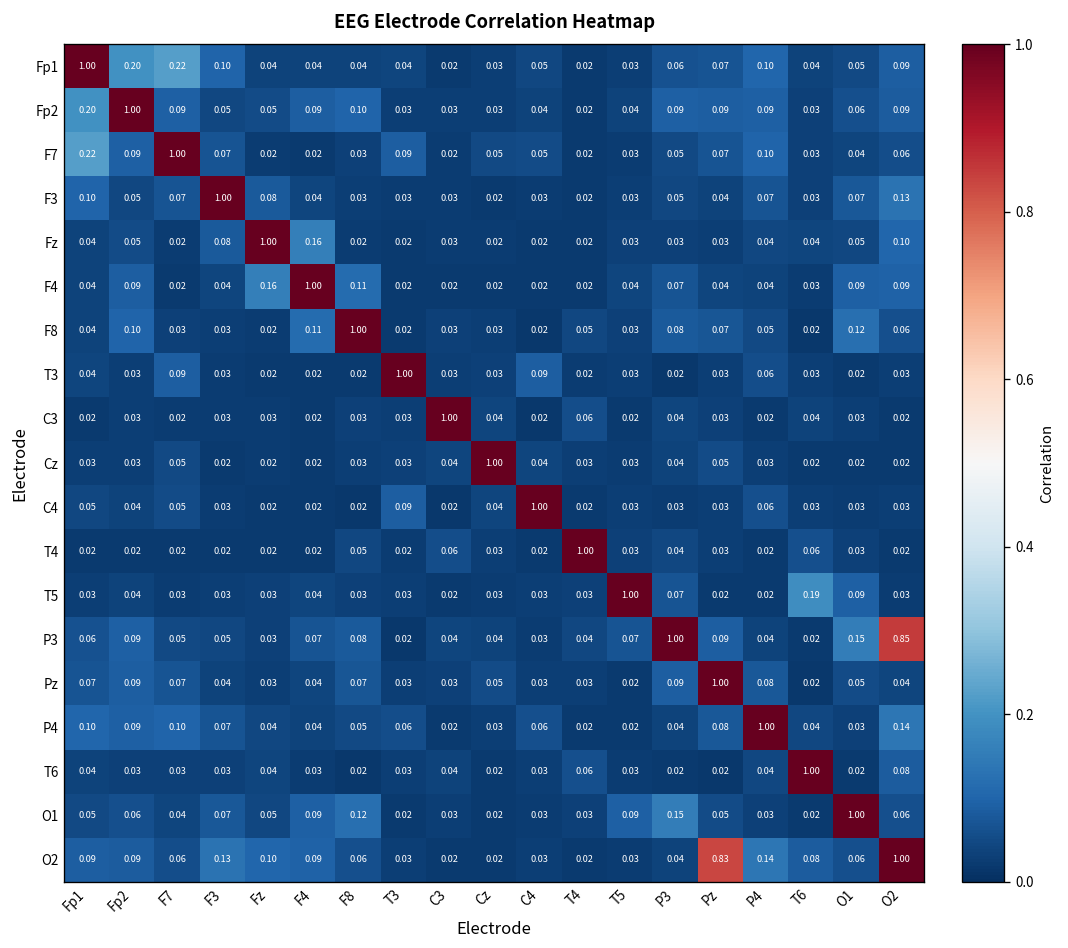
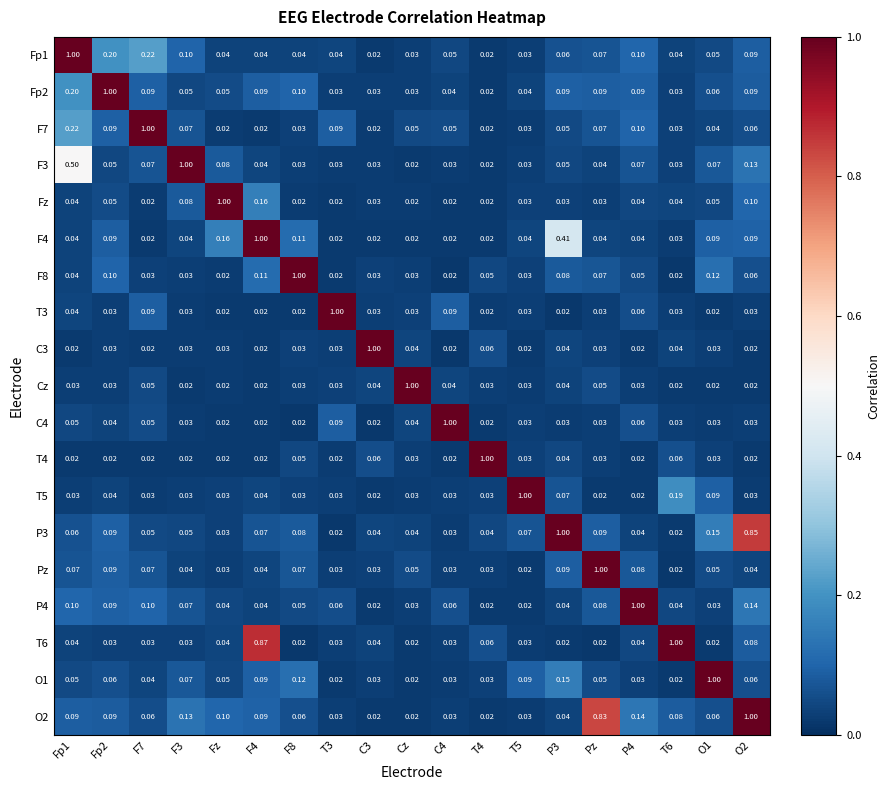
F3, Fp1: 0.10 -> 0.50
F4, P3: 0.07 -> 0.41
T6, F4: 0.03 -> 0.87
